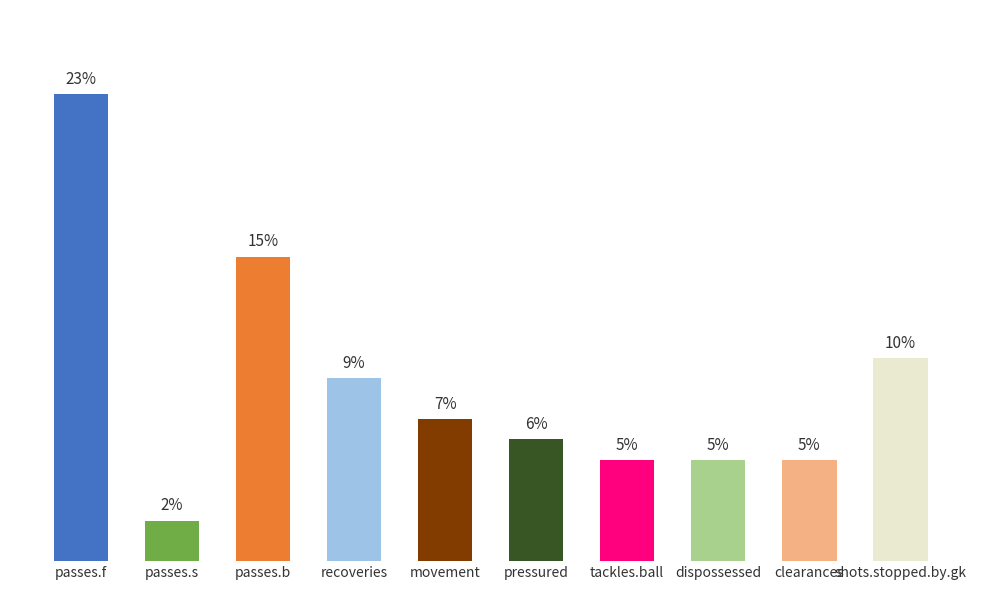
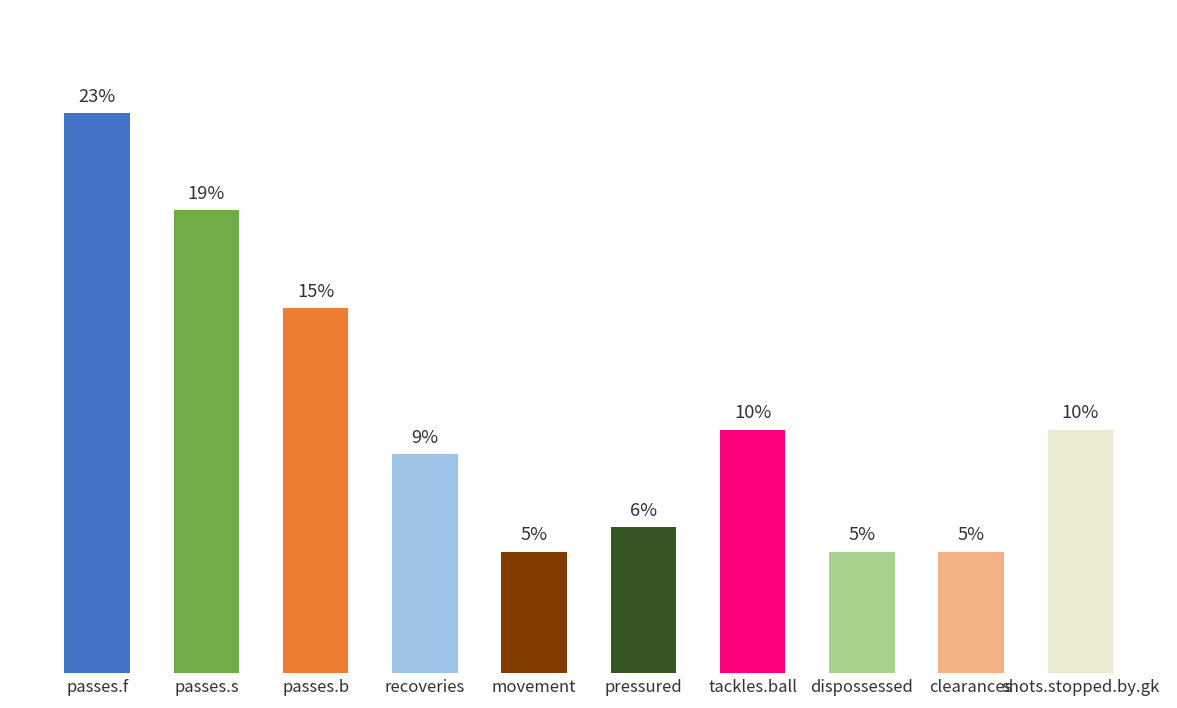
passes.s: 2% -> 19%
movement: 7% -> 5%
tackles.ball: 5% -> 10%
